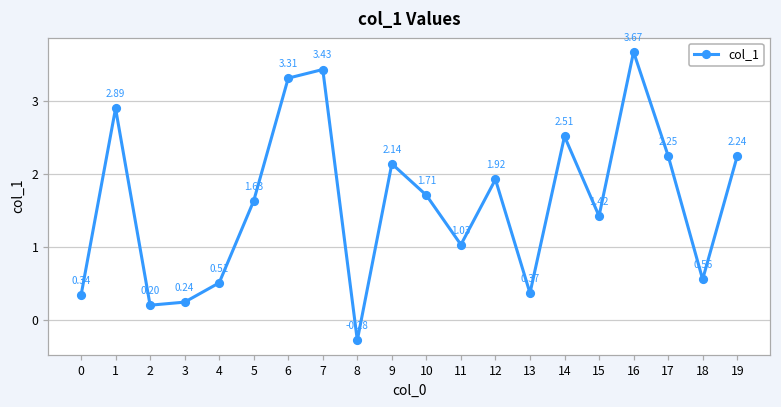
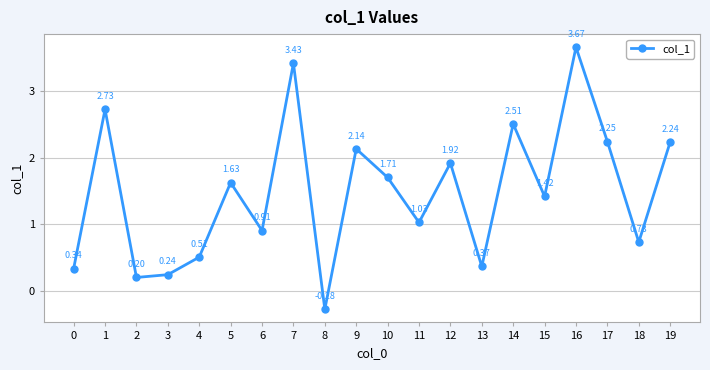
1: 2.89 -> 2.73
6: 3.31 -> 0.91
18: 0.56 -> 0.73
